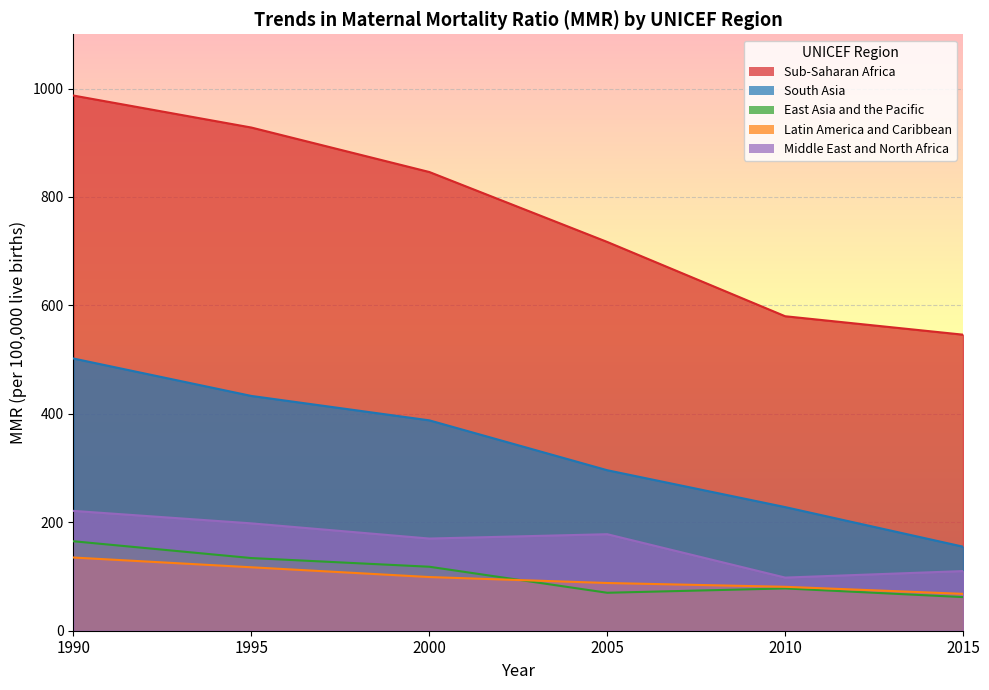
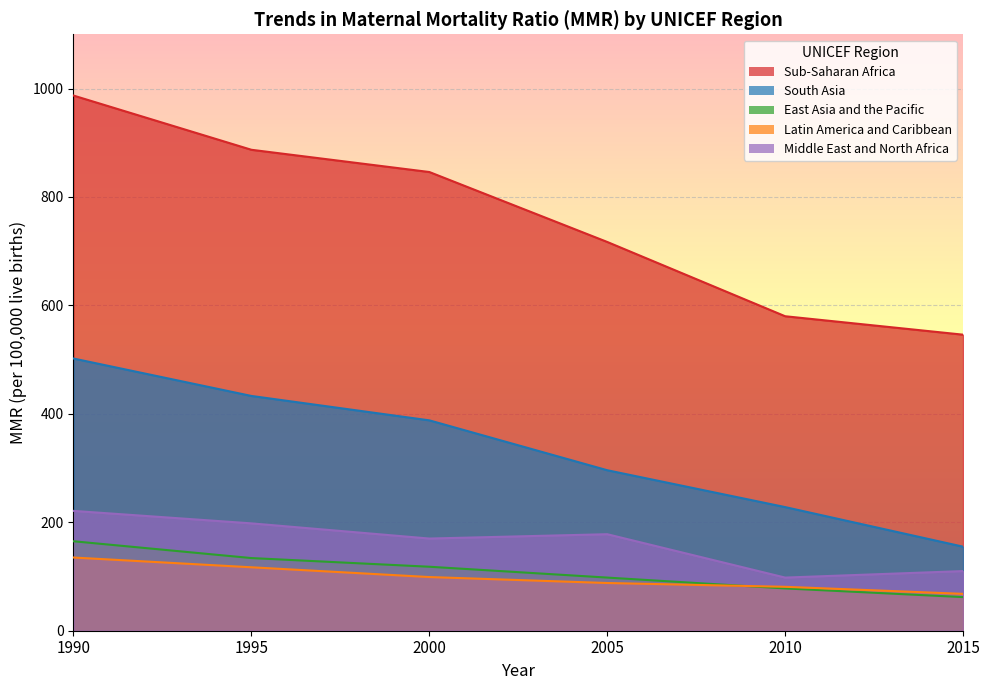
Sub-Saharan Africa, 1995: 930 -> 890
East Asia and the Pacific, 2005: 70 -> 100
